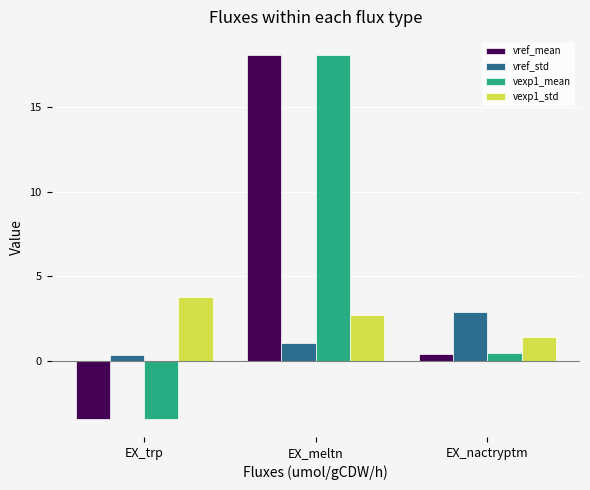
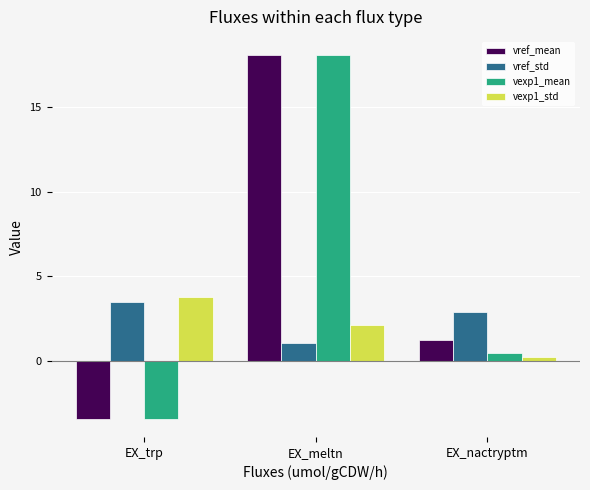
vref_std, EX_trp: 0.3 -> 3.4
vexp1_std, EX_meltn: 2.7 -> 2.1
vref_mean, EX_nactryptm: 0.4 -> 1.2
vexp1_std, EX_nactryptm: 1.4 -> 0.2
